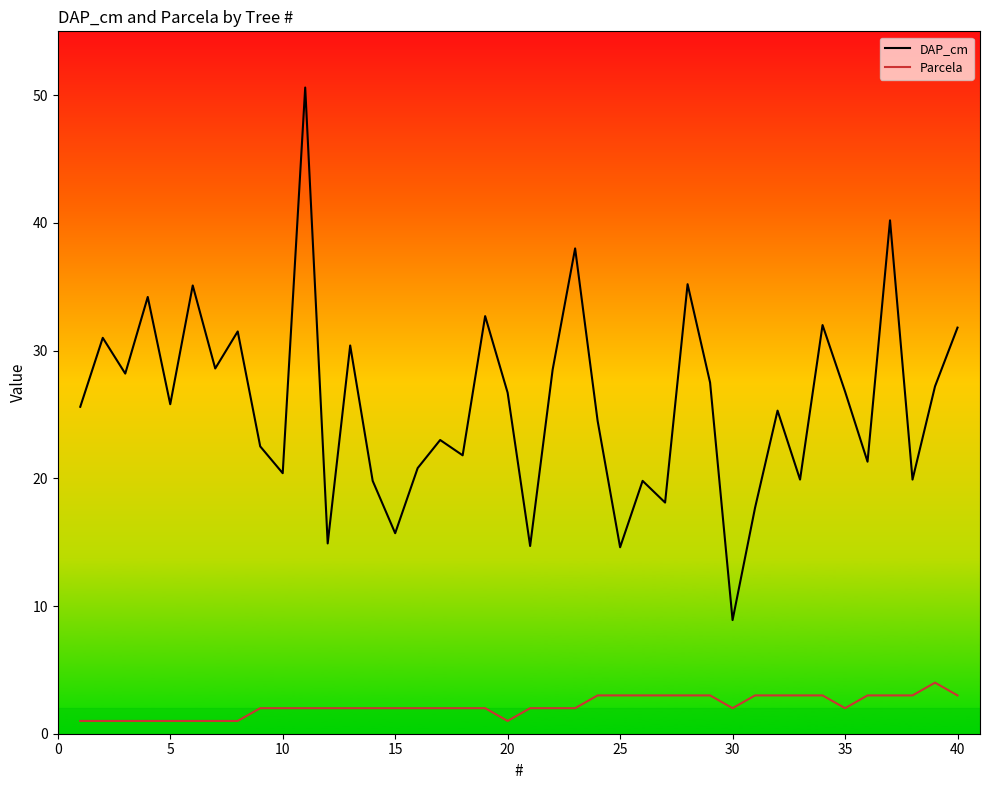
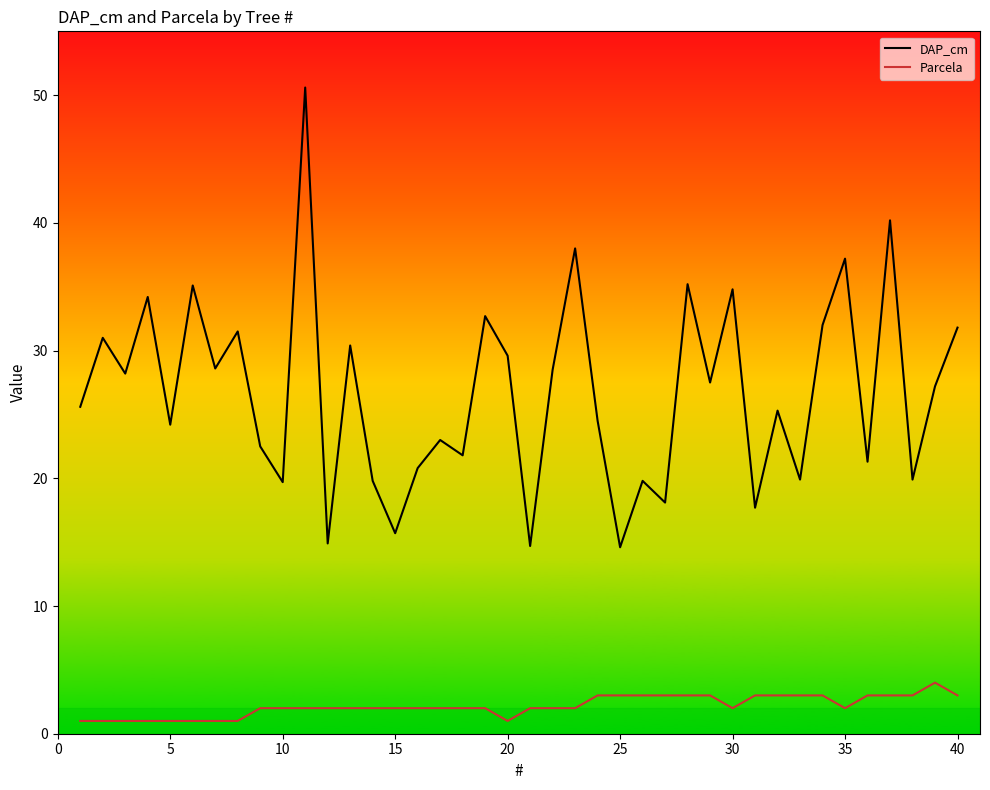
DAP_cm, 5: 25.8 -> 24.2
DAP_cm, 10: 20.4 -> 19.7
DAP_cm, 20: 26.7 -> 29.6
DAP_cm, 30: 8.9 -> 34.8
DAP_cm, 35: 26.8 -> 37.2
